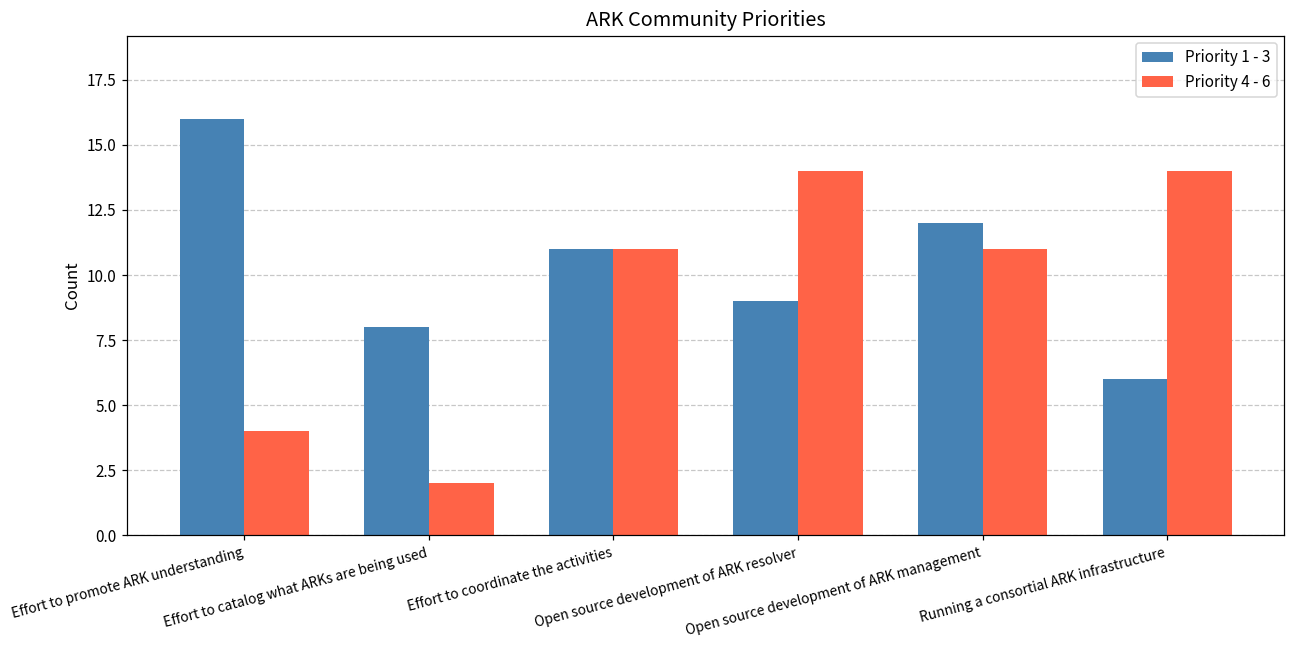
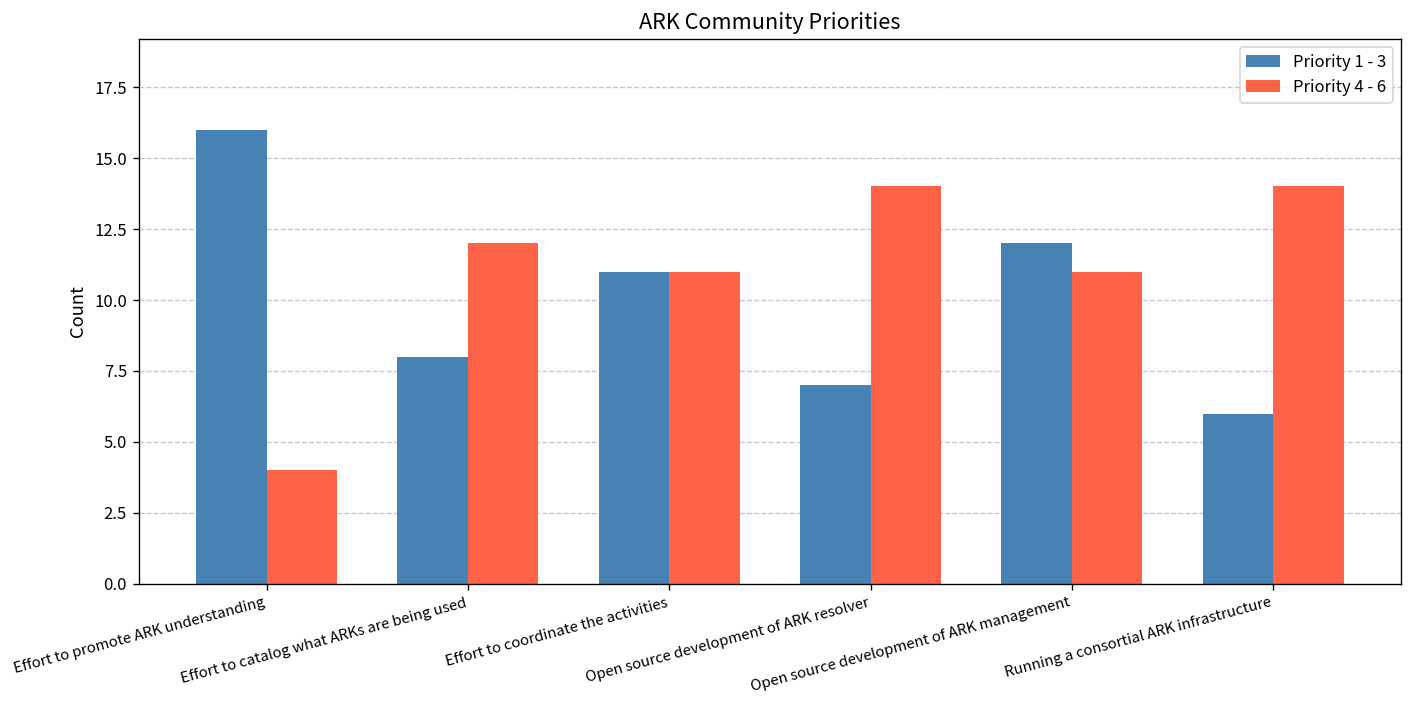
Priority 4 - 6, Effort to catalog what ARKs are being used: 2 -> 12
Priority 1 - 3, Open source development of ARK resolver: 9 -> 7
